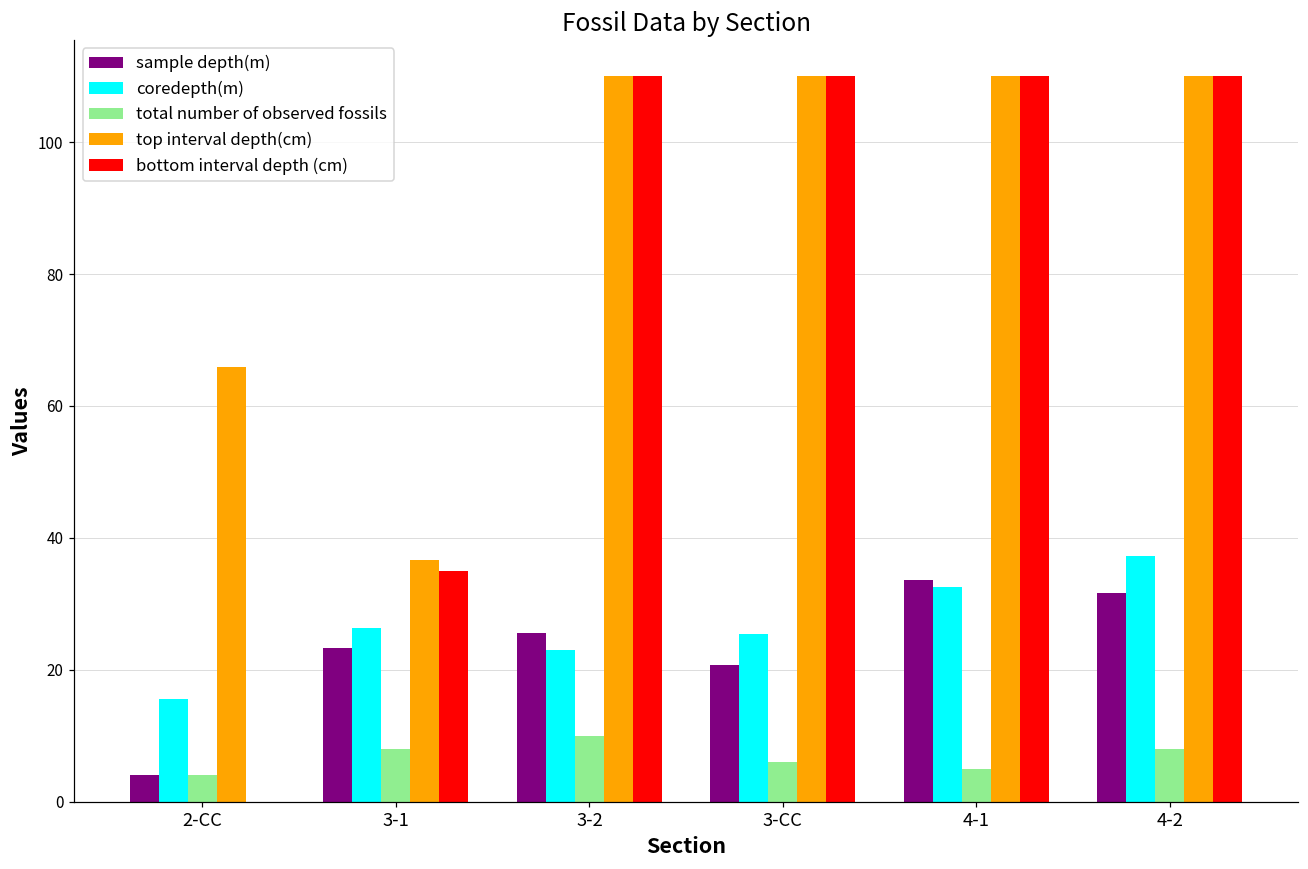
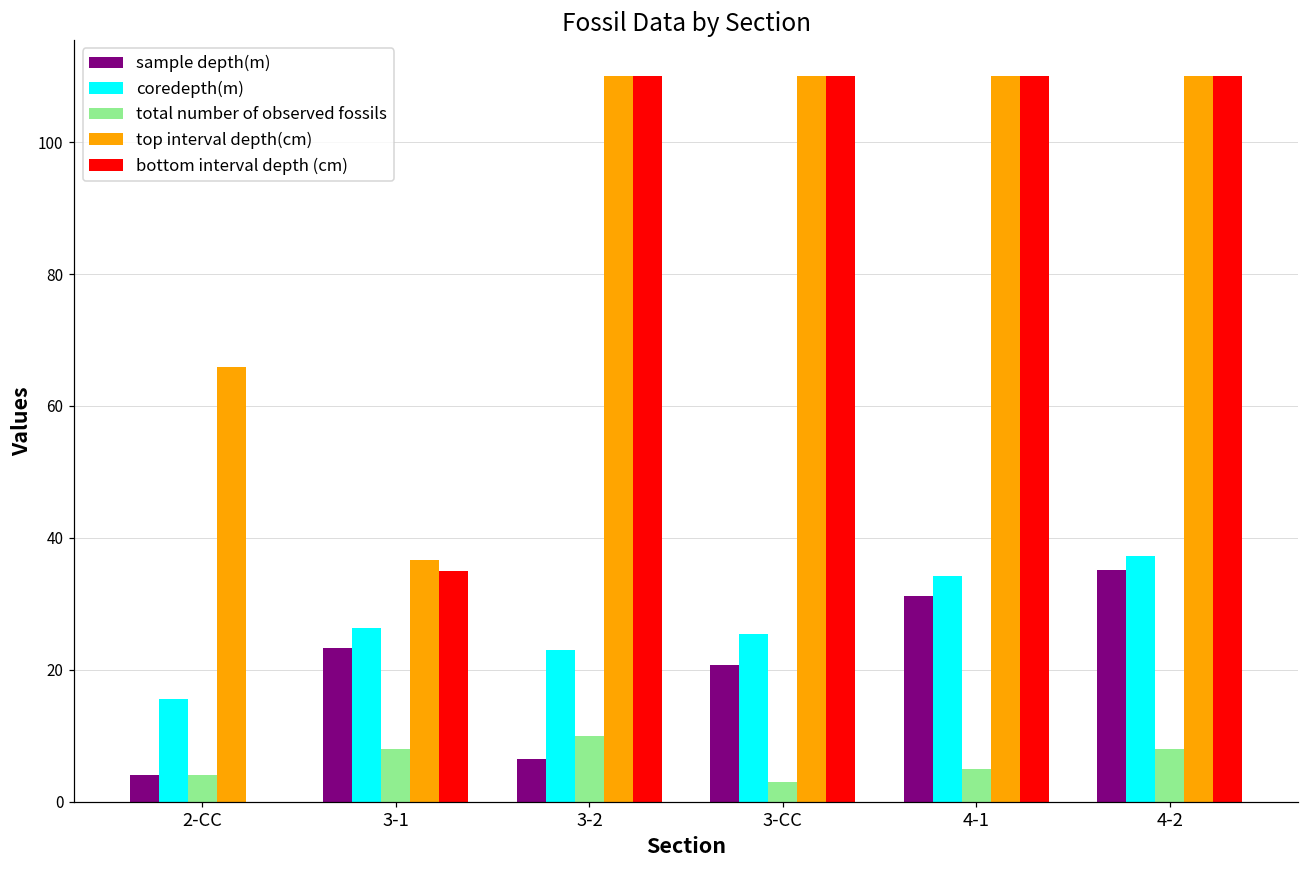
sample depth(m), 3-2: 26 -> 7
total number of observed fossils, 3-CC: 6 -> 3
sample depth(m), 4-1: 34 -> 31
coredepth(m), 4-1: 33 -> 34
sample depth(m), 4-2: 32 -> 35
